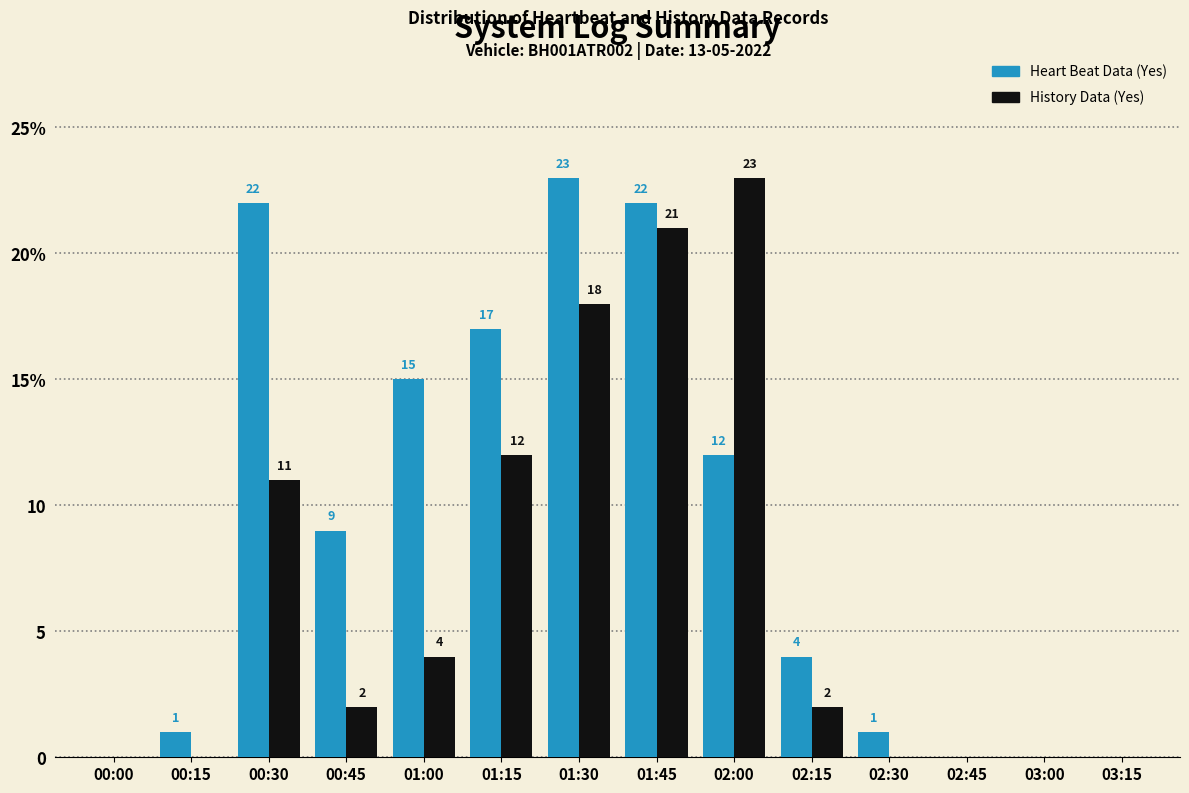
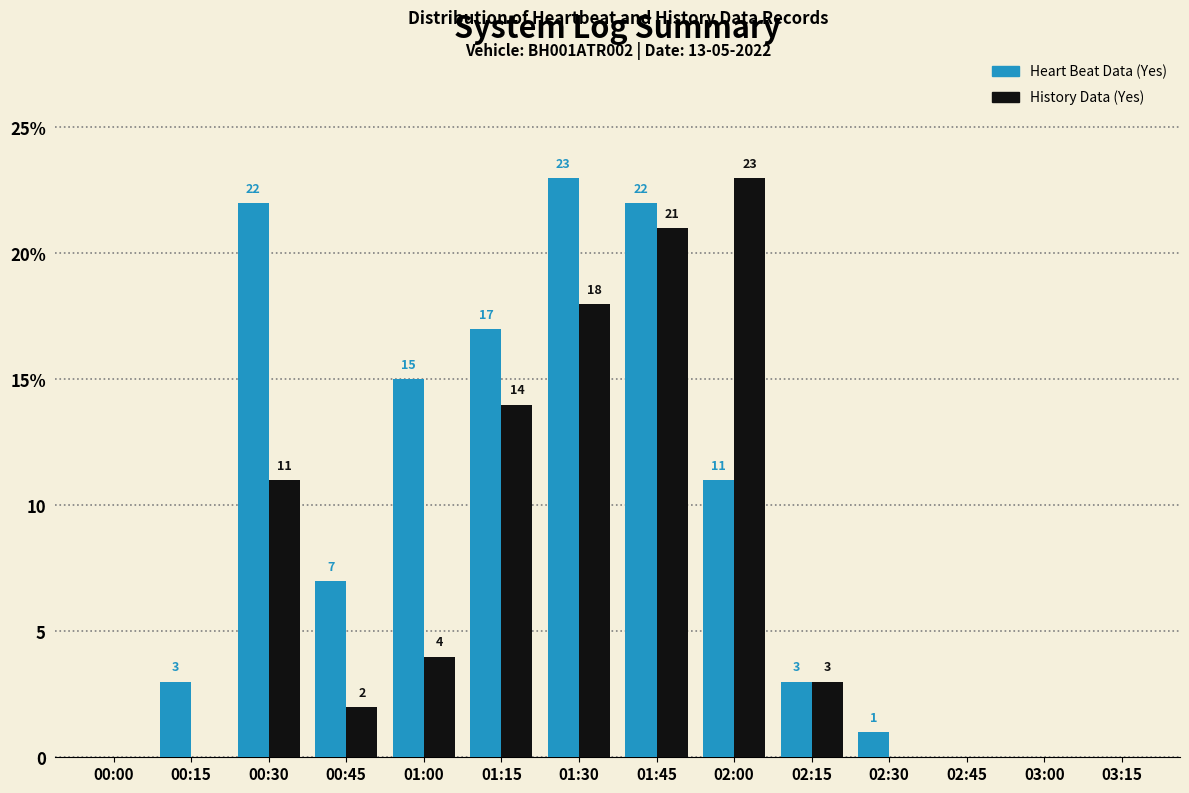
Heart Beat Data (Yes), 00:15: 1 -> 3
Heart Beat Data (Yes), 00:45: 9 -> 7
History Data (Yes), 01:15: 12 -> 14
Heart Beat Data (Yes), 02:00: 12 -> 11
Heart Beat Data (Yes), 02:15: 4 -> 3
History Data (Yes), 02:15: 2 -> 3
